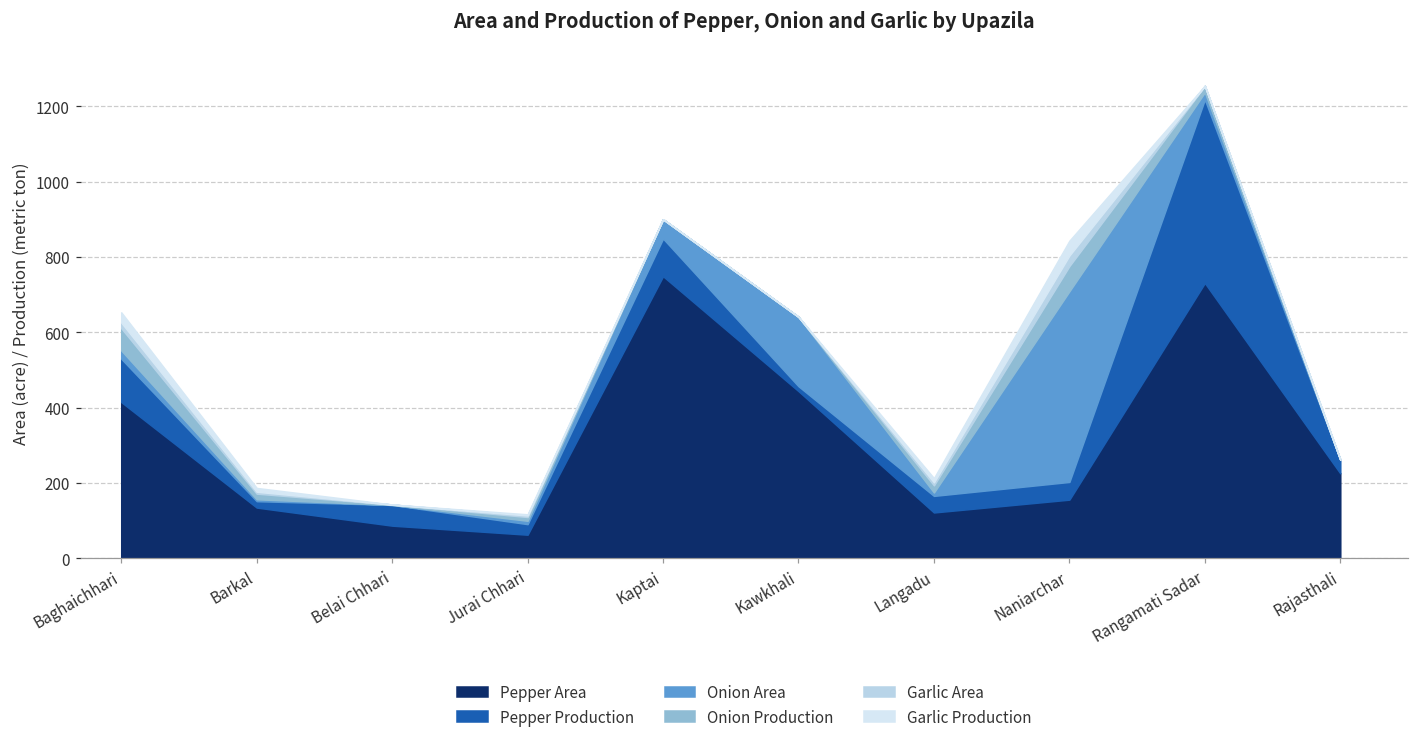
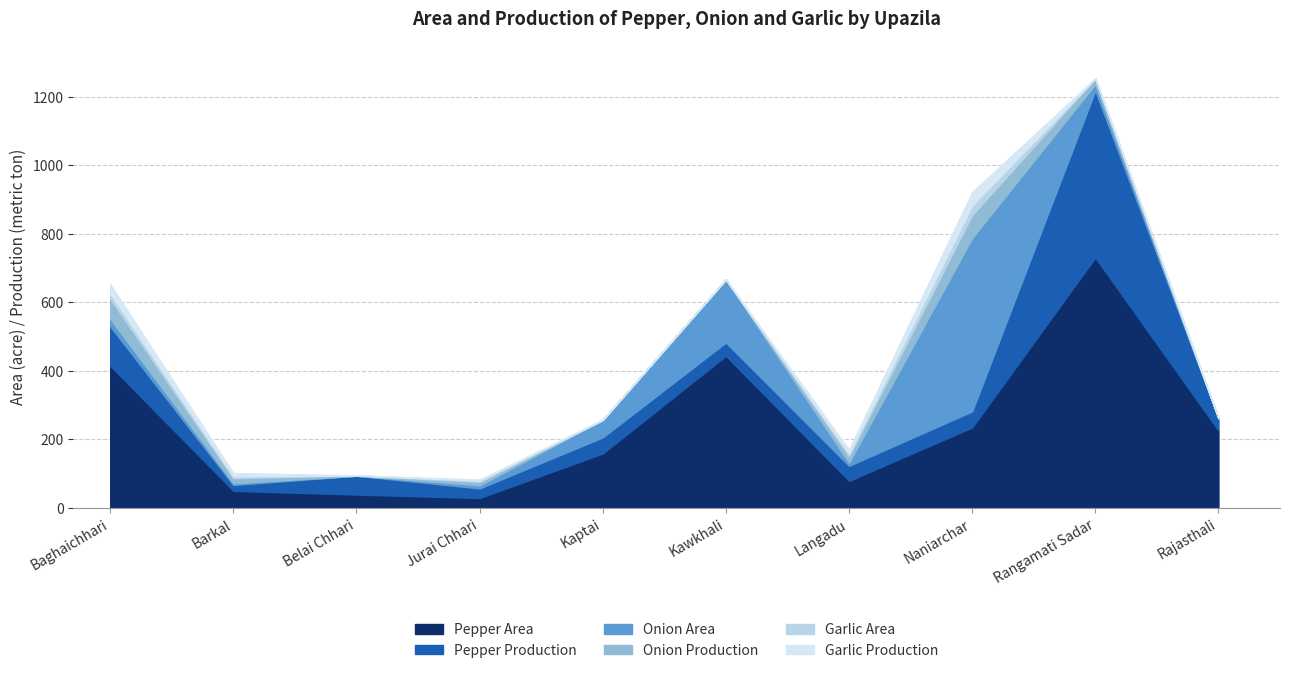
Pepper Area, Barkal: 140 -> 50
Pepper Area, Belai Chhari: 90 -> 40
Pepper Area, Jurai Chhari: 60 -> 30
Pepper Area, Kaptai: 750 -> 160
Pepper Production, Kaptai: 100 -> 50
Pepper Production, Kawkhali: 10 -> 40
Pepper Area, Langadu: 120 -> 80
Pepper Area, Naniarchar: 160 -> 240
